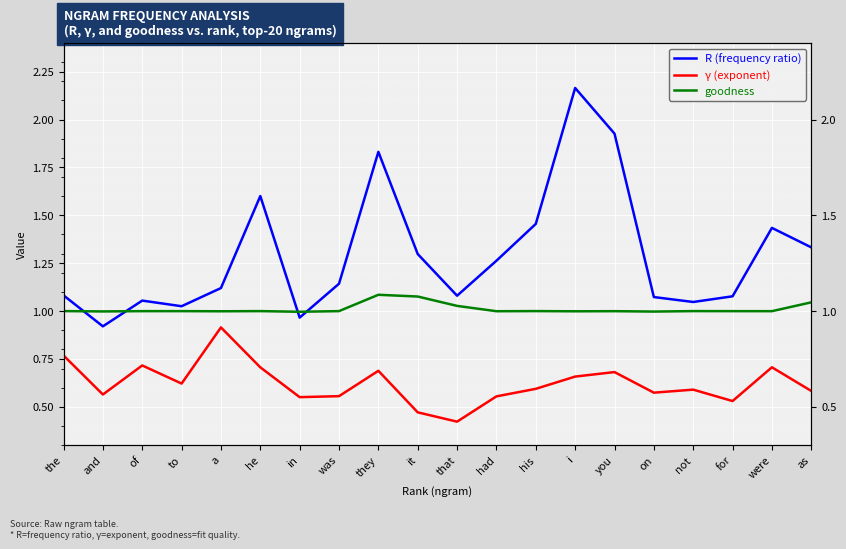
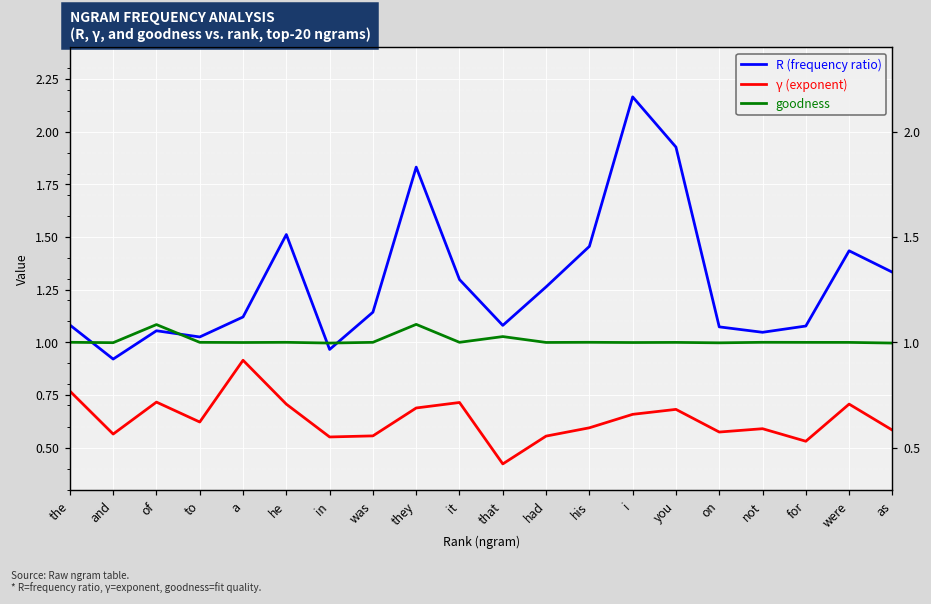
goodness, of: 1.00 -> 1.08
R (frequency ratio), he: 1.60 -> 1.51
γ (exponent), it: 0.47 -> 0.71
goodness, it: 1.08 -> 1.00
goodness, as: 1.05 -> 1.00
